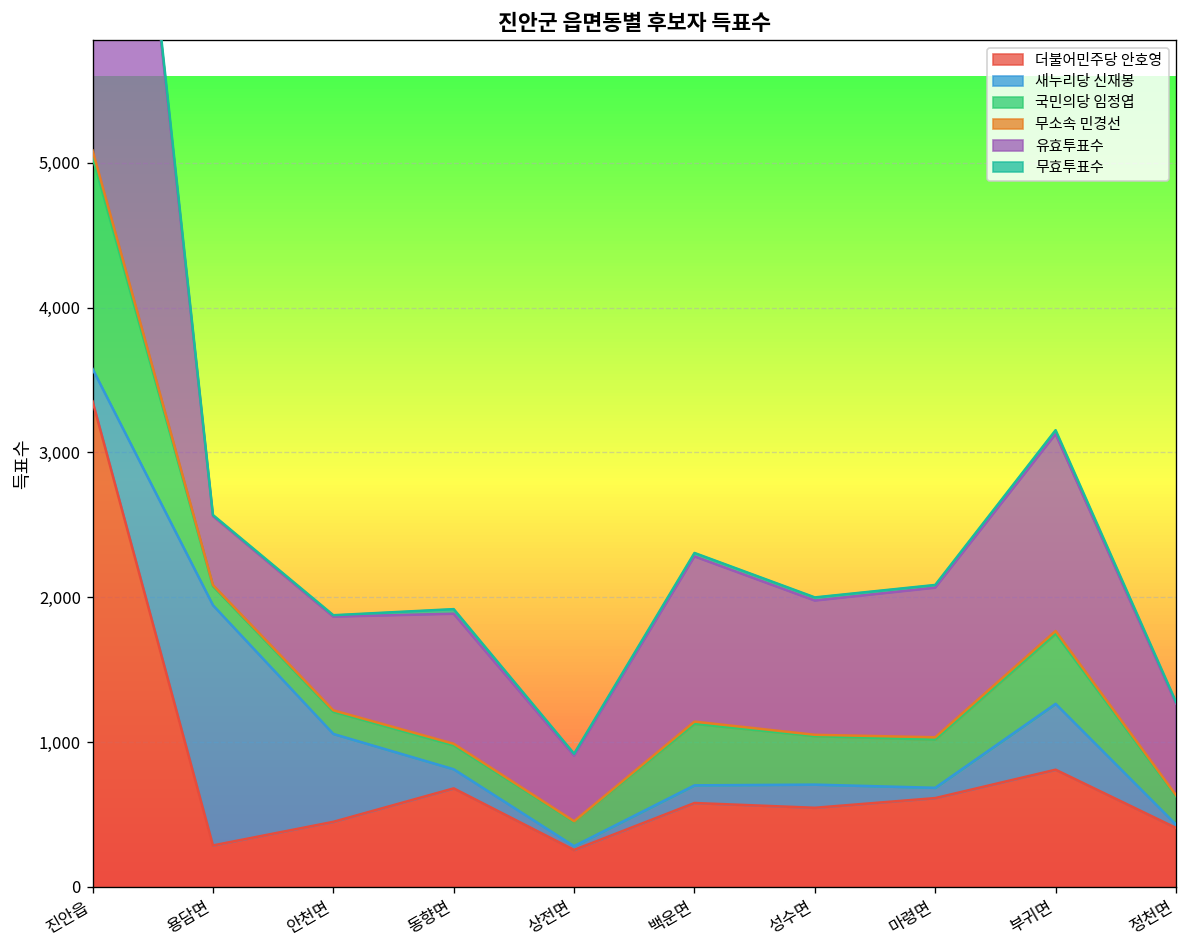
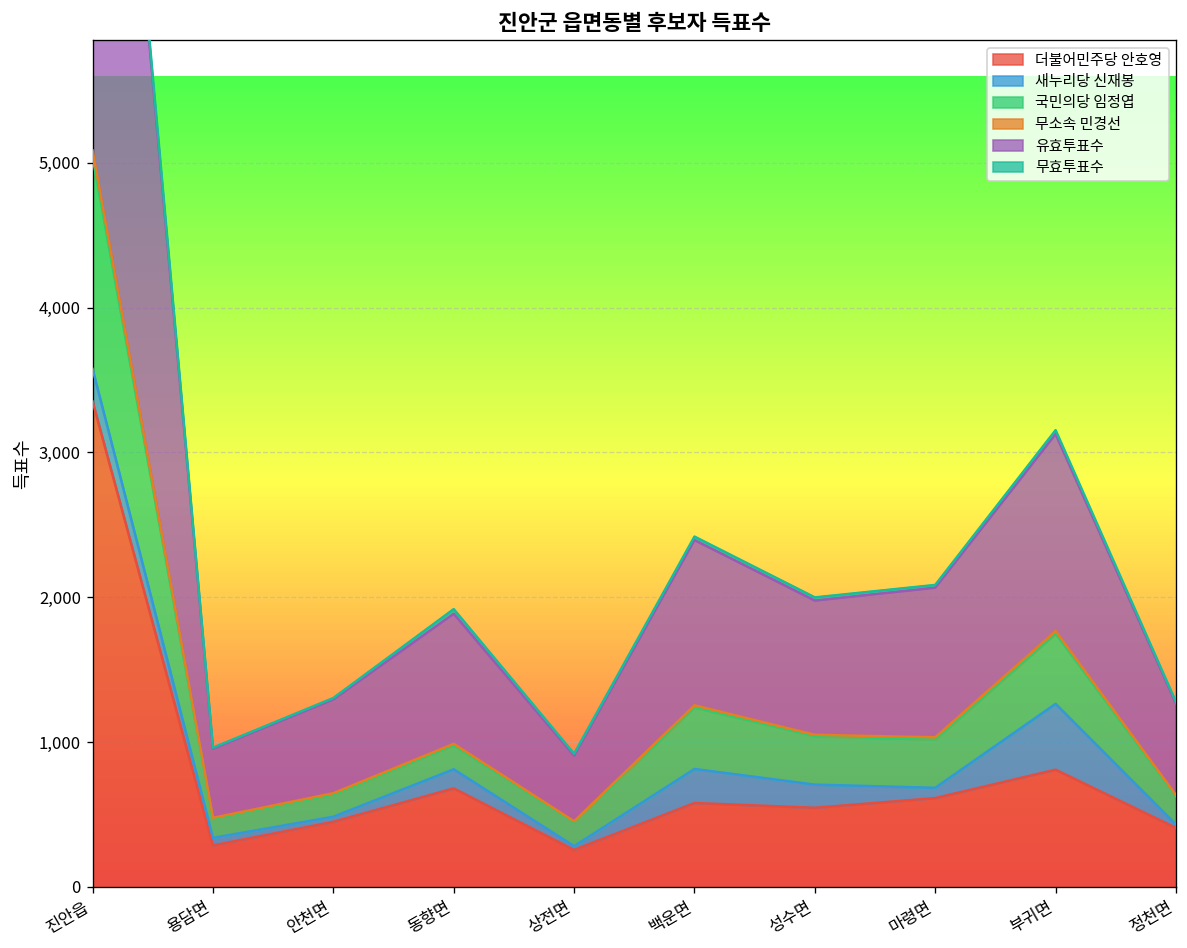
새누리당 신재봉, 용담면: 1,660 -> 50
새누리당 신재봉, 안천면: 610 -> 40
새누리당 신재봉, 백운면: 120 -> 240
